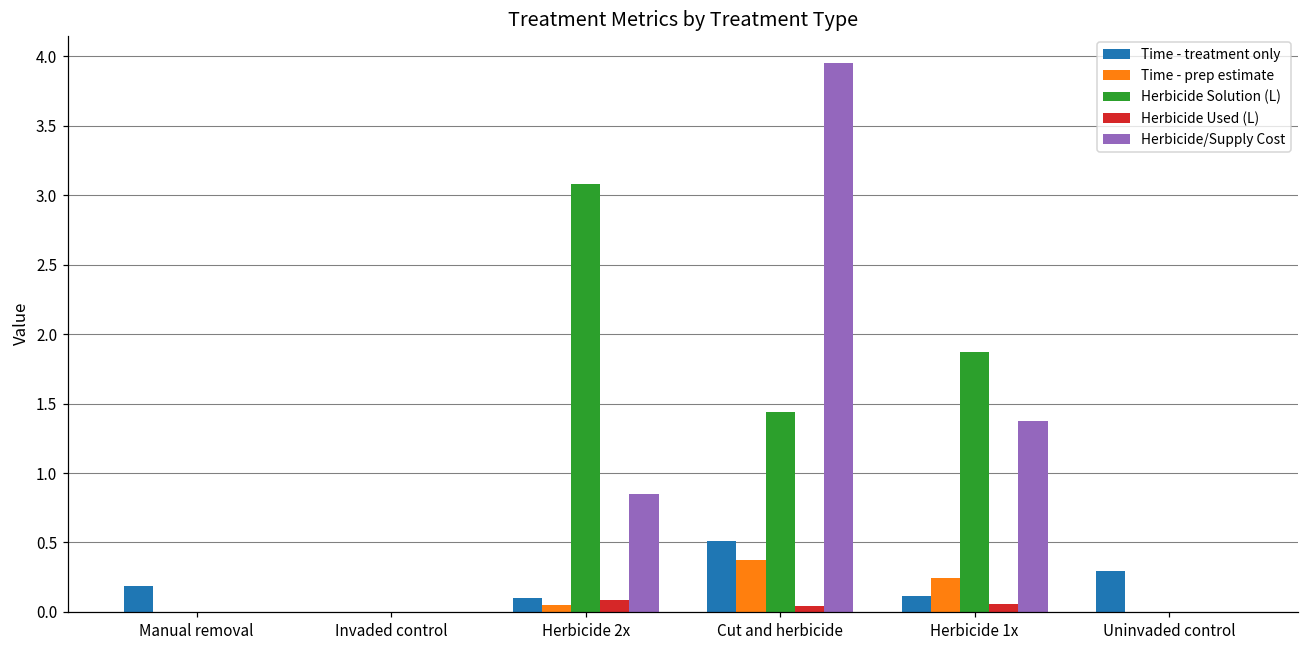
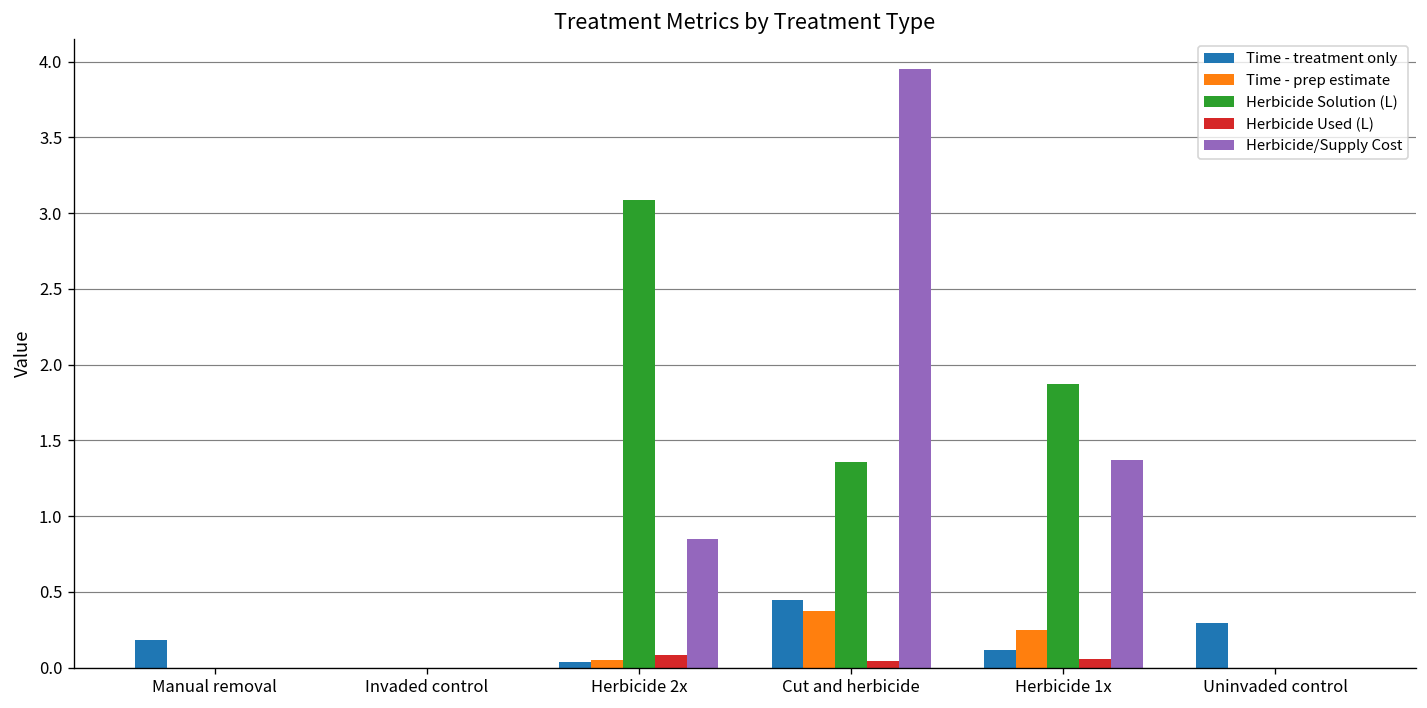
Time - treatment only, Herbicide 2x: 0.10 -> 0.03
Time - treatment only, Cut and herbicide: 0.51 -> 0.45
Herbicide Solution (L), Cut and herbicide: 1.44 -> 1.36
